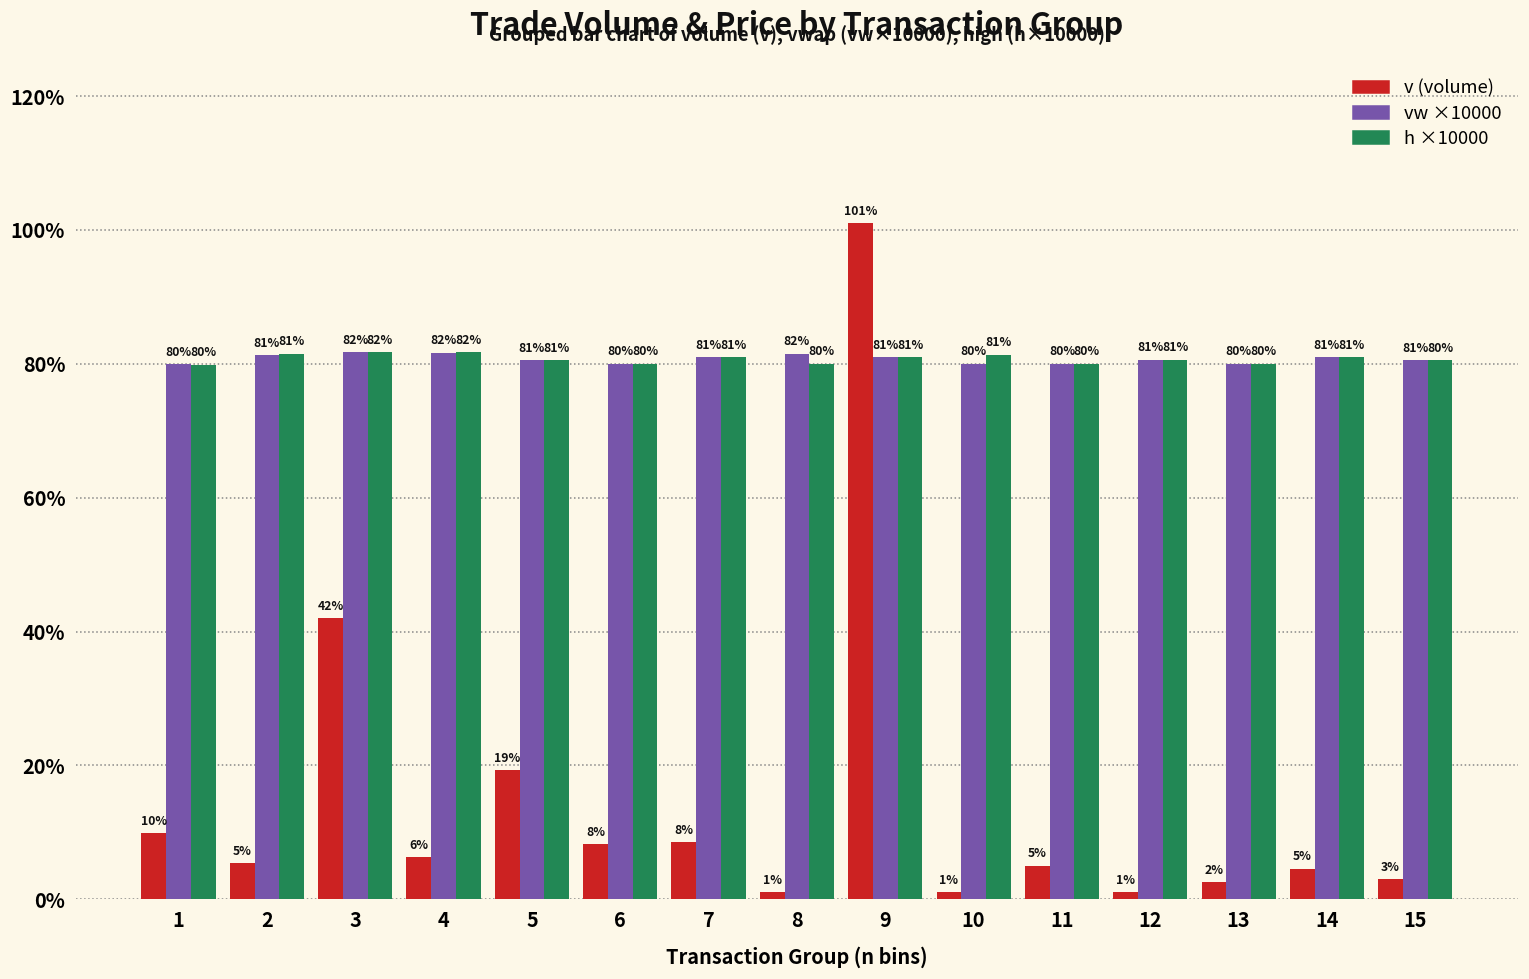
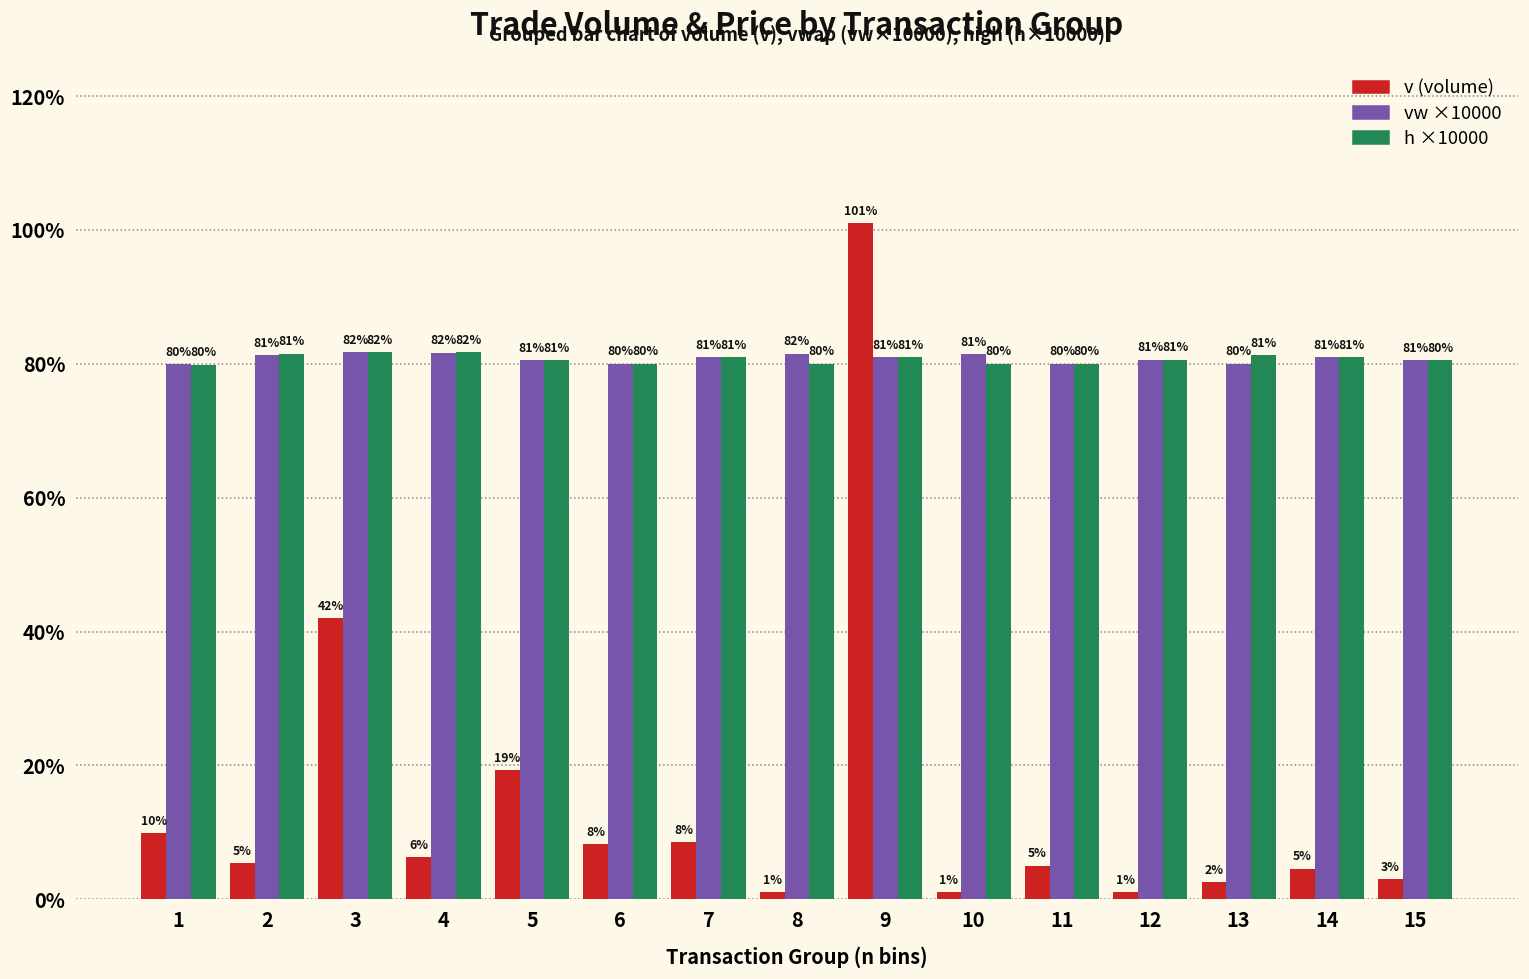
vw ×10000, 10: 80% -> 81%
h ×10000, 10: 81% -> 80%
h ×10000, 13: 80% -> 81%
